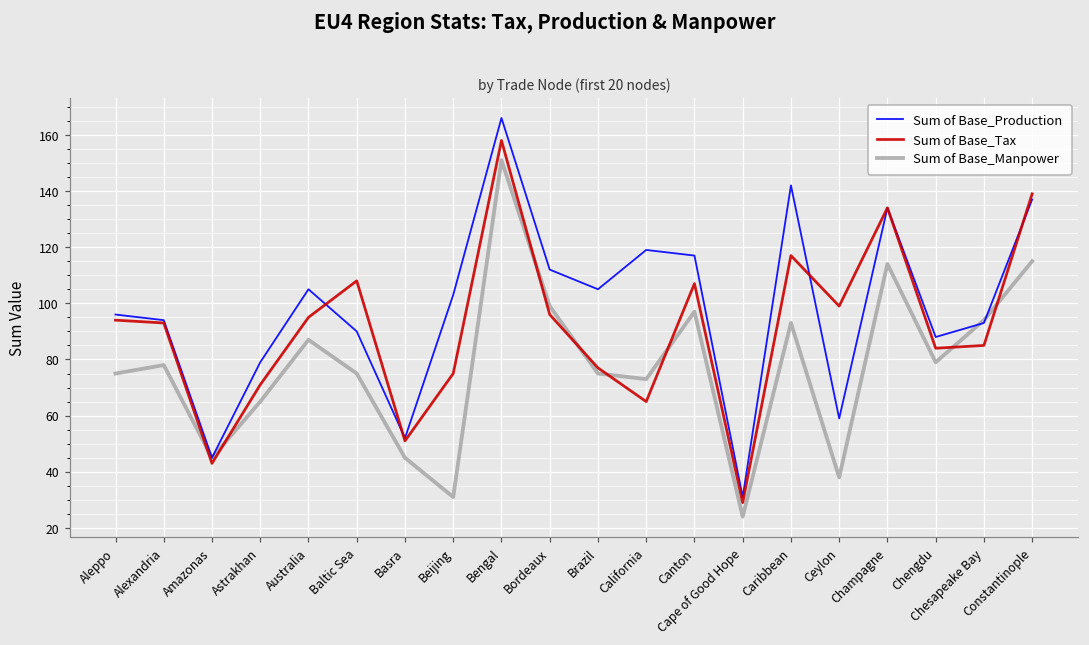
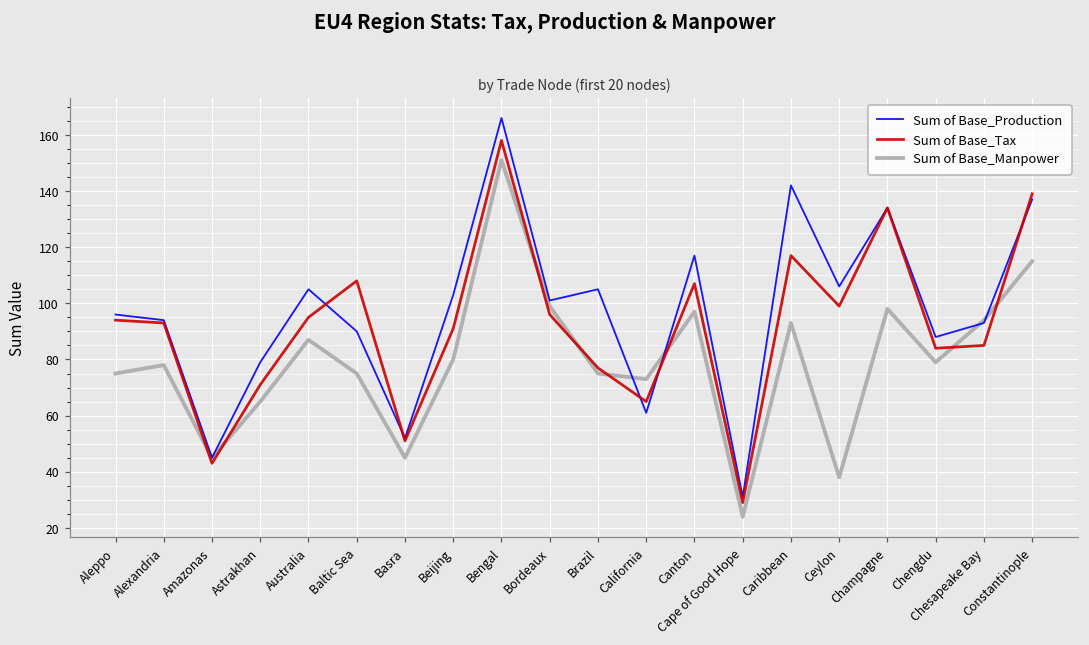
Sum of Base_Tax, Beijing: 75 -> 91
Sum of Base_Manpower, Beijing: 31 -> 80
Sum of Base_Production, Bordeaux: 112 -> 101
Sum of Base_Production, California: 119 -> 61
Sum of Base_Production, Ceylon: 59 -> 106
Sum of Base_Manpower, Champagne: 114 -> 98
